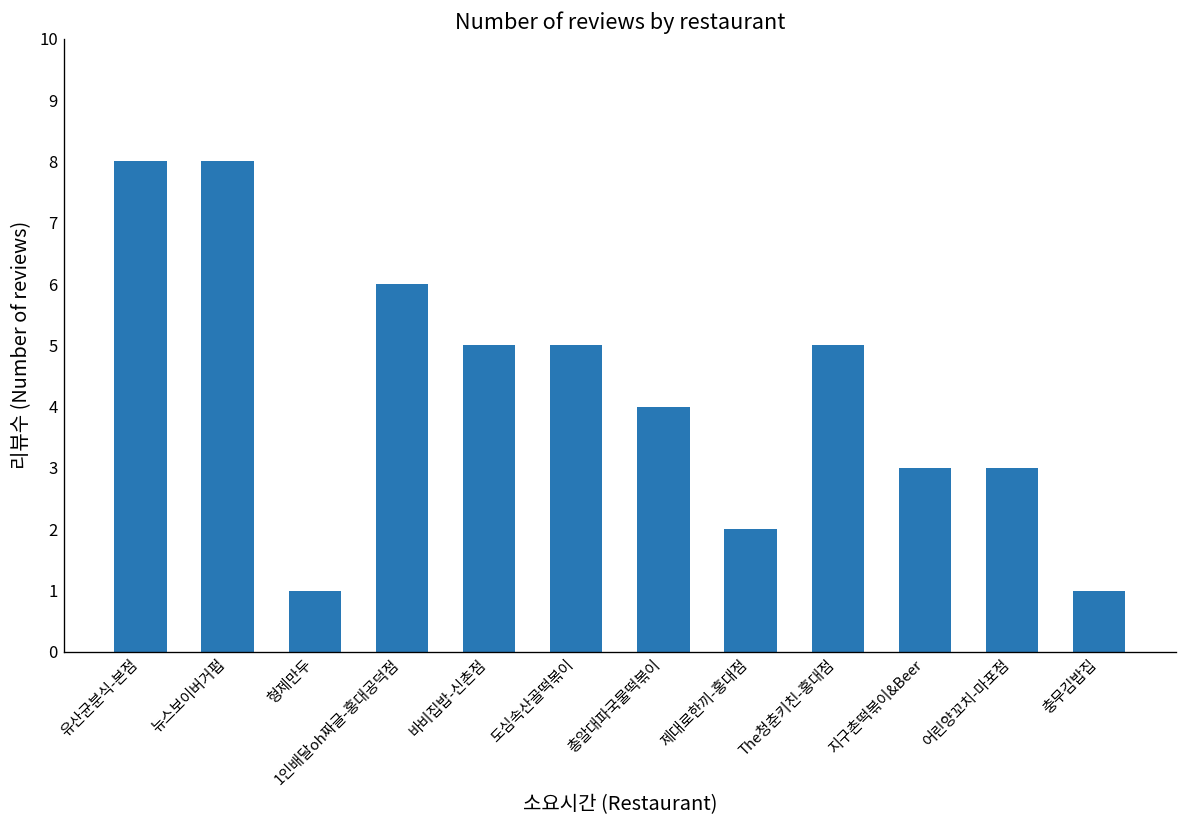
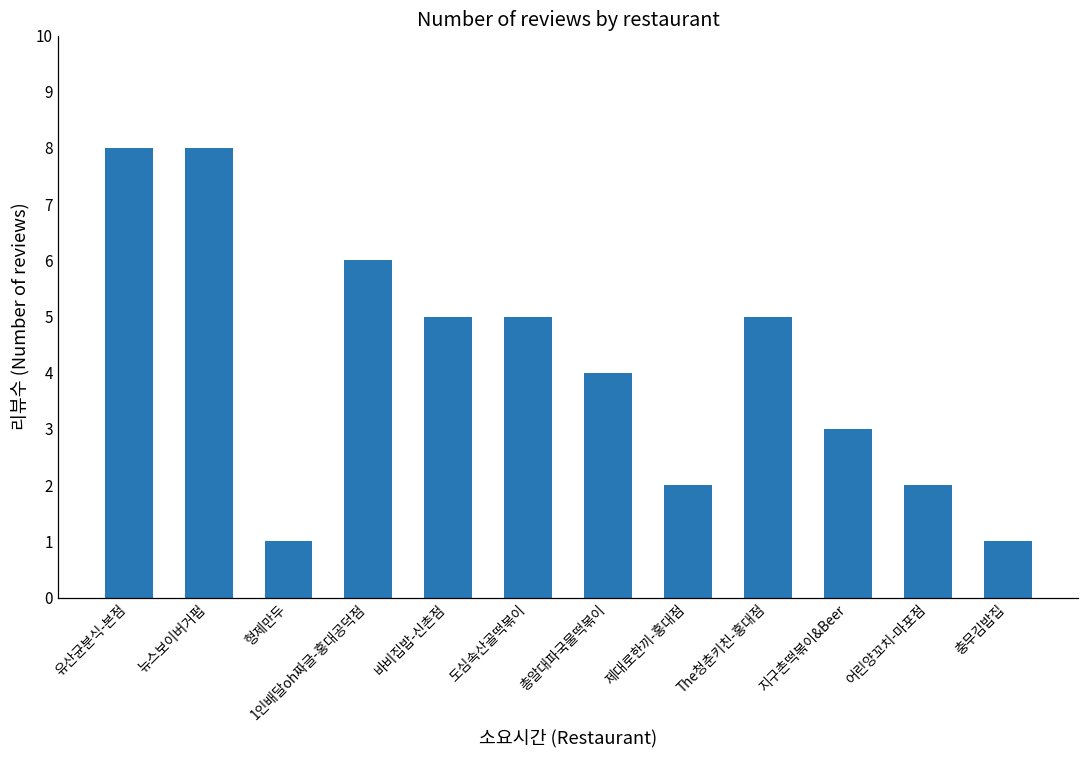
어린양꼬치-마포점: 3 -> 2
